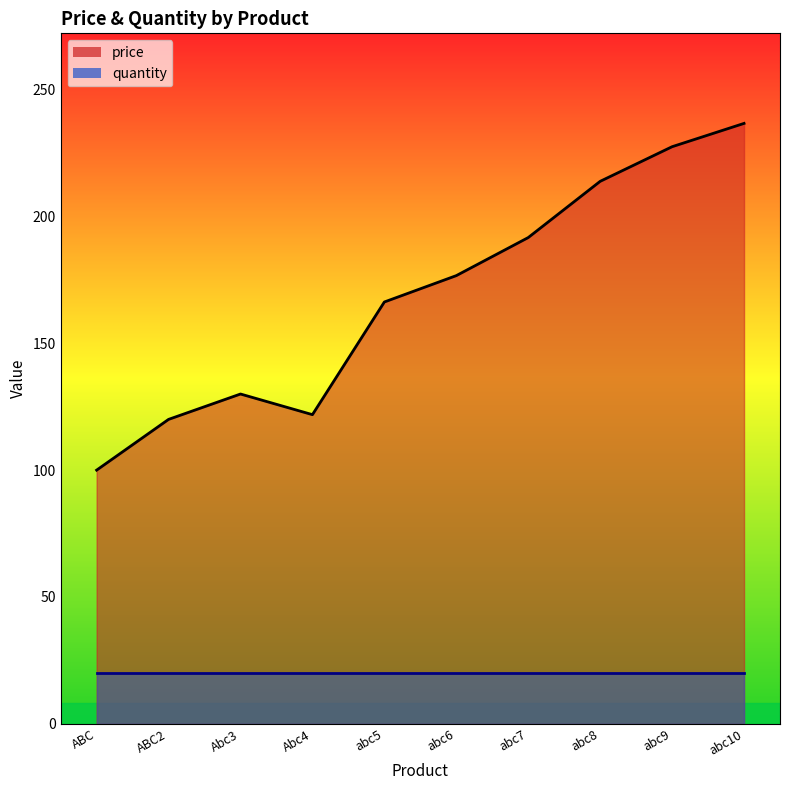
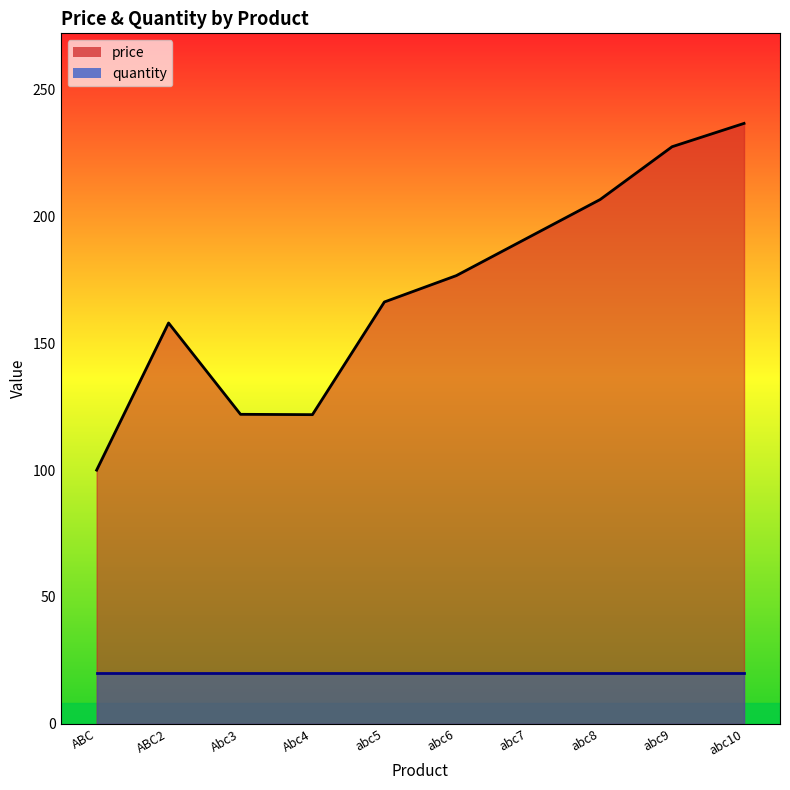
price, ABC2: 120 -> 158
price, Abc3: 130 -> 122
price, abc8: 214 -> 207
